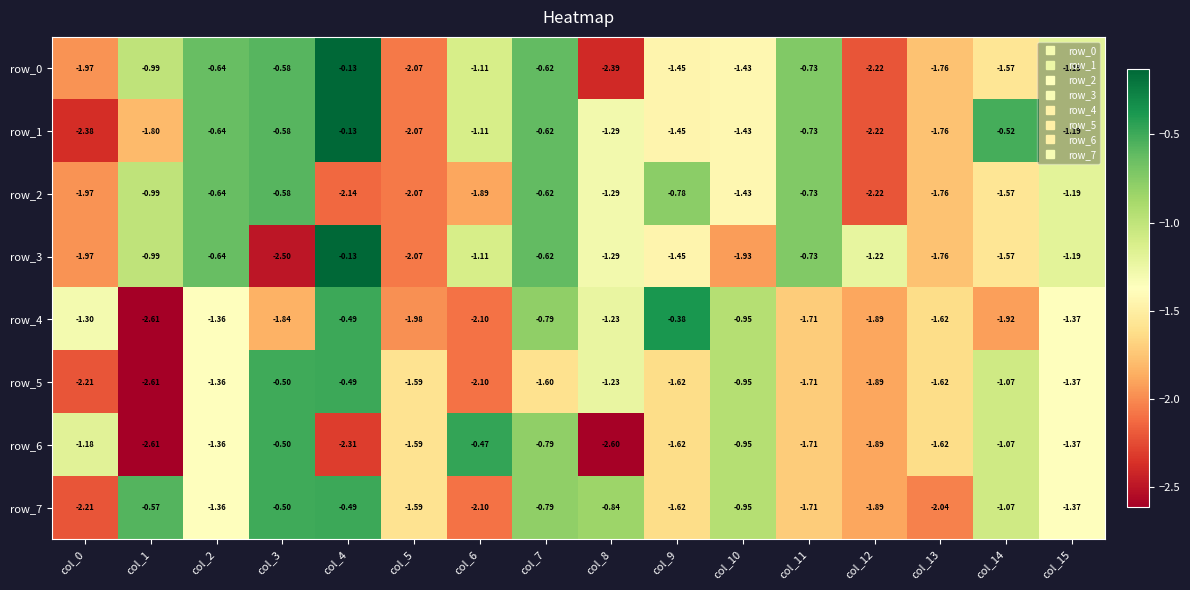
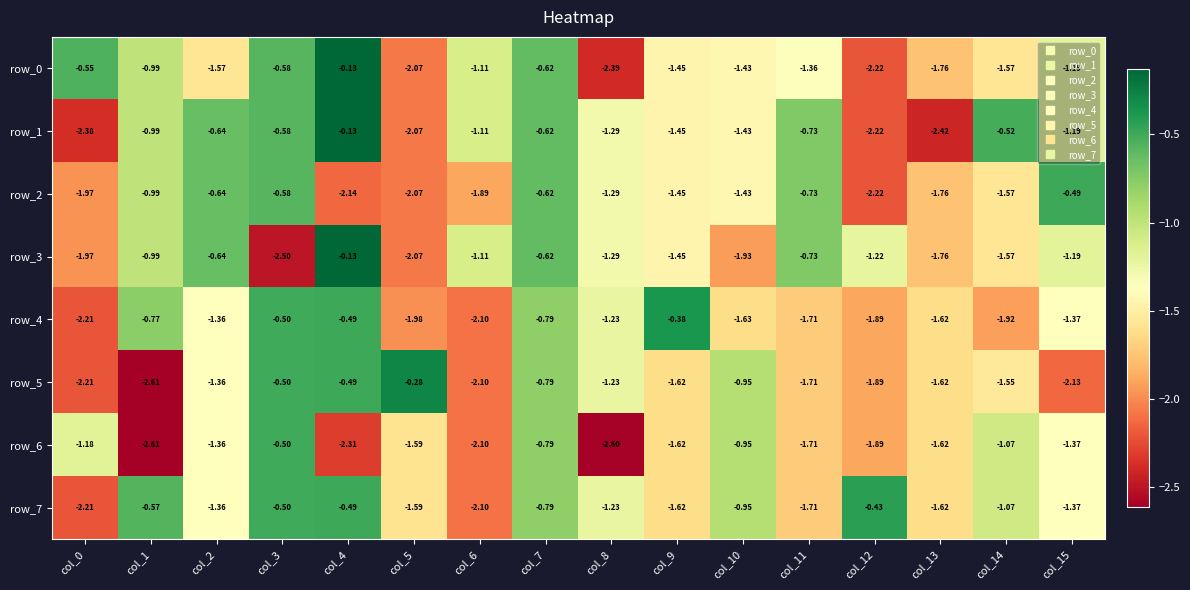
row_0, col_0: -1.97 -> -0.55
row_0, col_2: -0.64 -> -1.57
row_0, col_11: -0.73 -> -1.36
row_1, col_1: -1.80 -> -0.99
row_1, col_13: -1.76 -> -2.42
row_2, col_9: -0.78 -> -1.45
row_2, col_15: -1.19 -> -0.49
row_4, col_0: -1.30 -> -2.21
row_4, col_1: -2.61 -> -0.77
row_4, col_3: -1.84 -> -0.50
row_4, col_10: -0.95 -> -1.63
row_5, col_5: -1.59 -> -0.28
row_5, col_7: -1.60 -> -0.79
row_5, col_14: -1.07 -> -1.55
row_5, col_15: -1.37 -> -2.13
row_6, col_6: -0.47 -> -2.10
row_7, col_8: -0.84 -> -1.23
row_7, col_12: -1.89 -> -0.43
row_7, col_13: -2.04 -> -1.62
